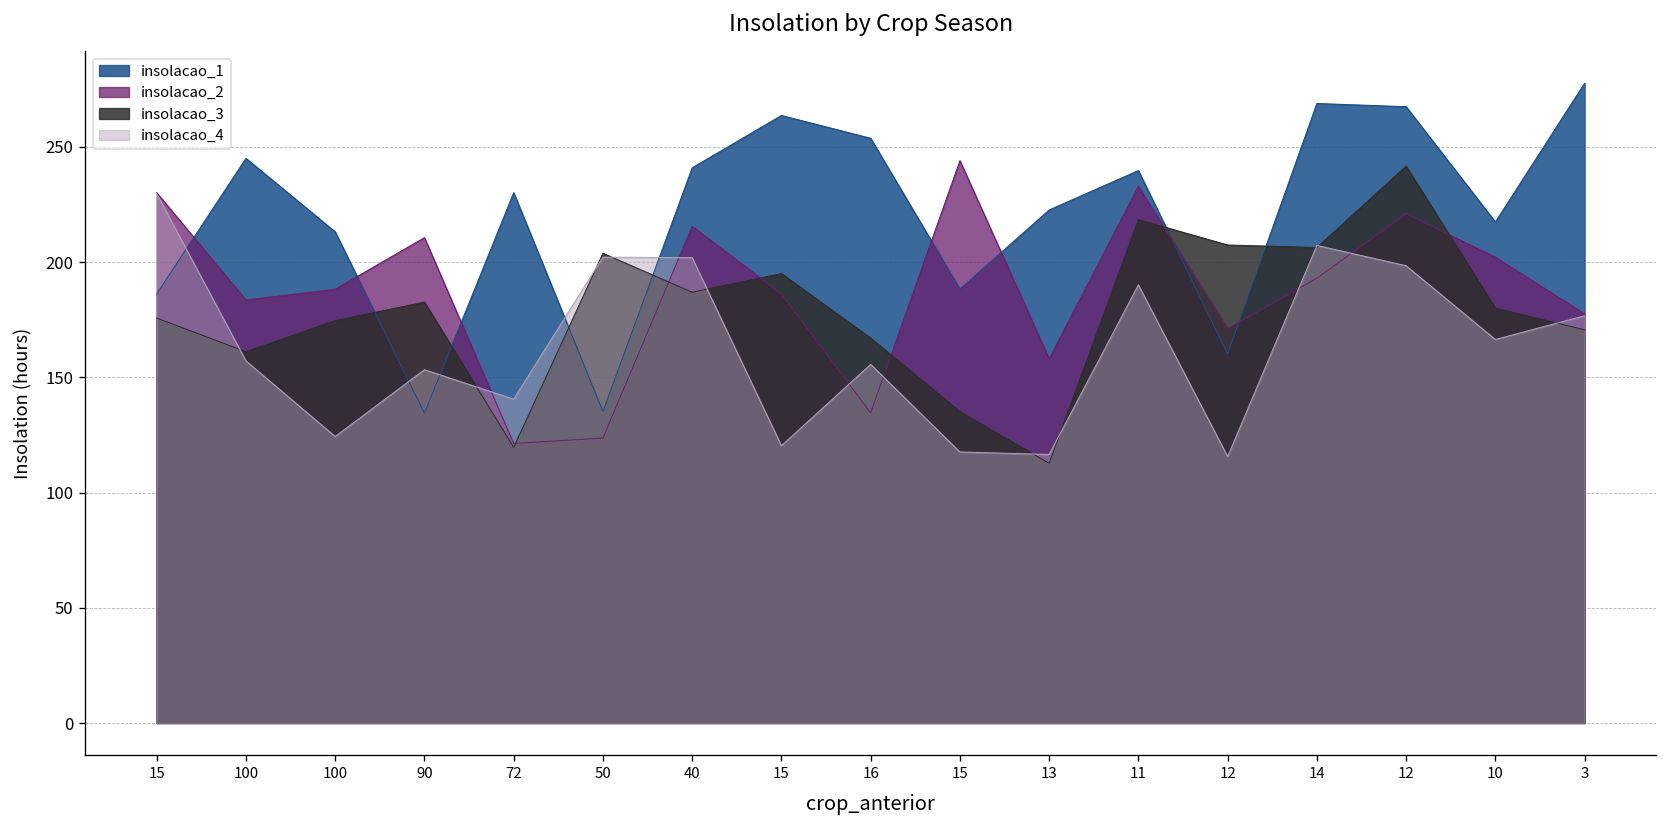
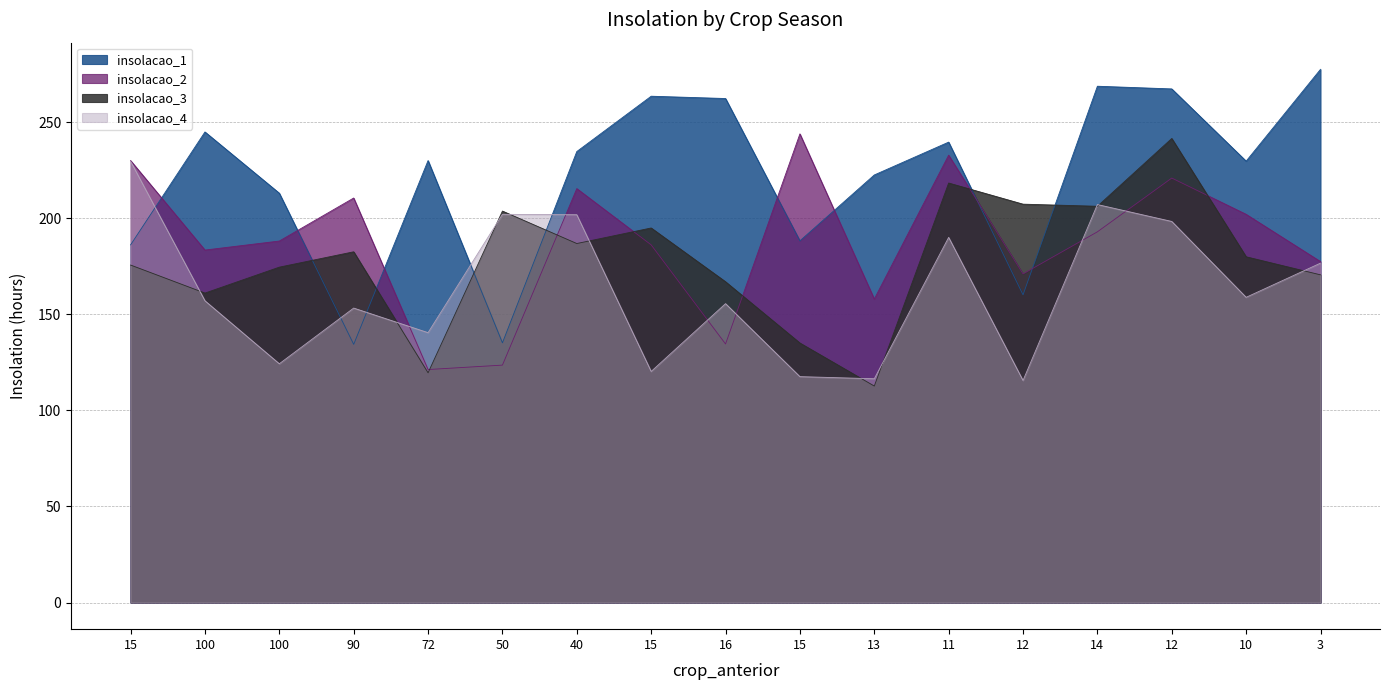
insolacao_1, 40: 241 -> 235
insolacao_1, 16: 254 -> 262
insolacao_1, 10: 217 -> 230
insolacao_4, 10: 166 -> 159
